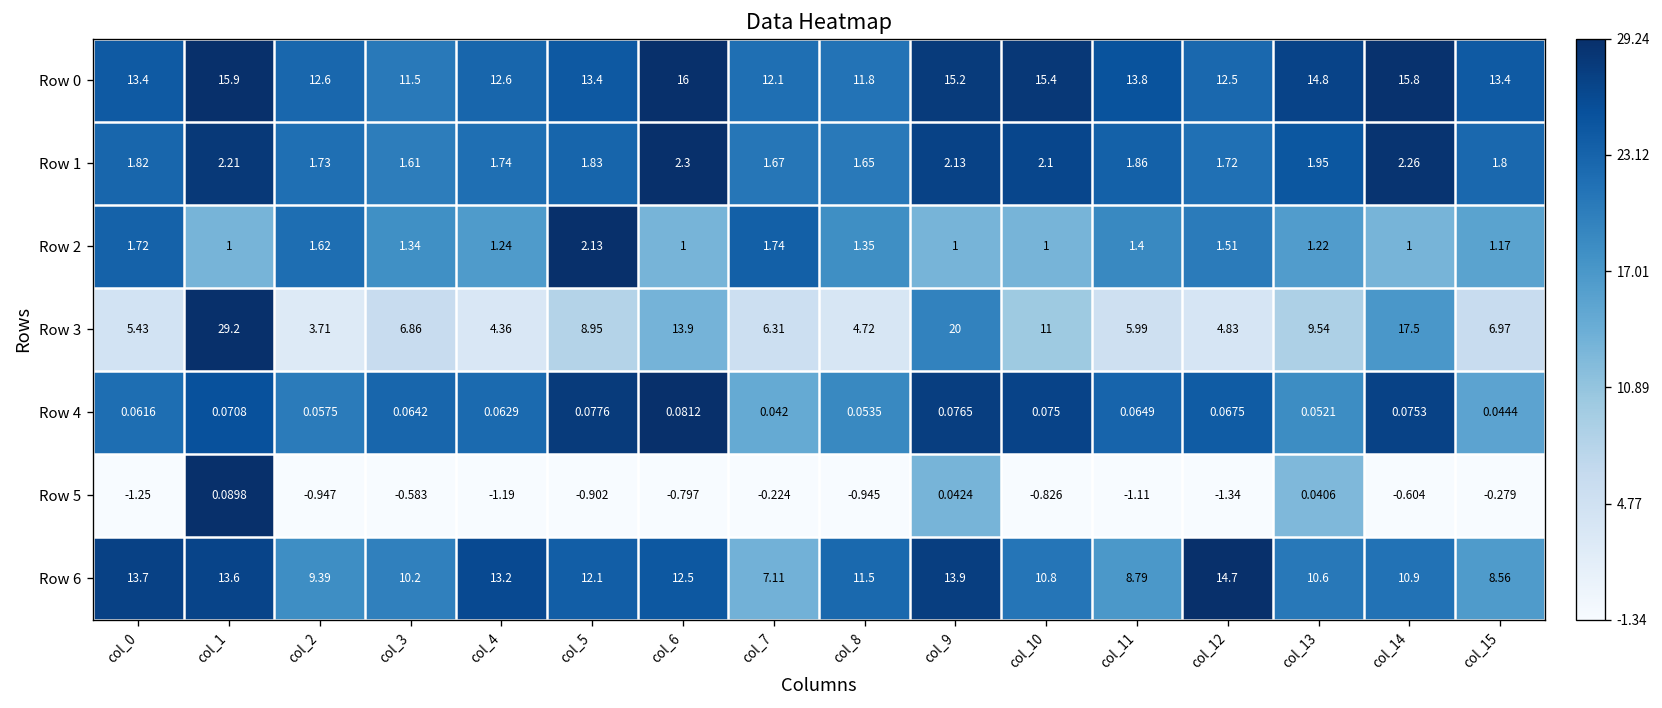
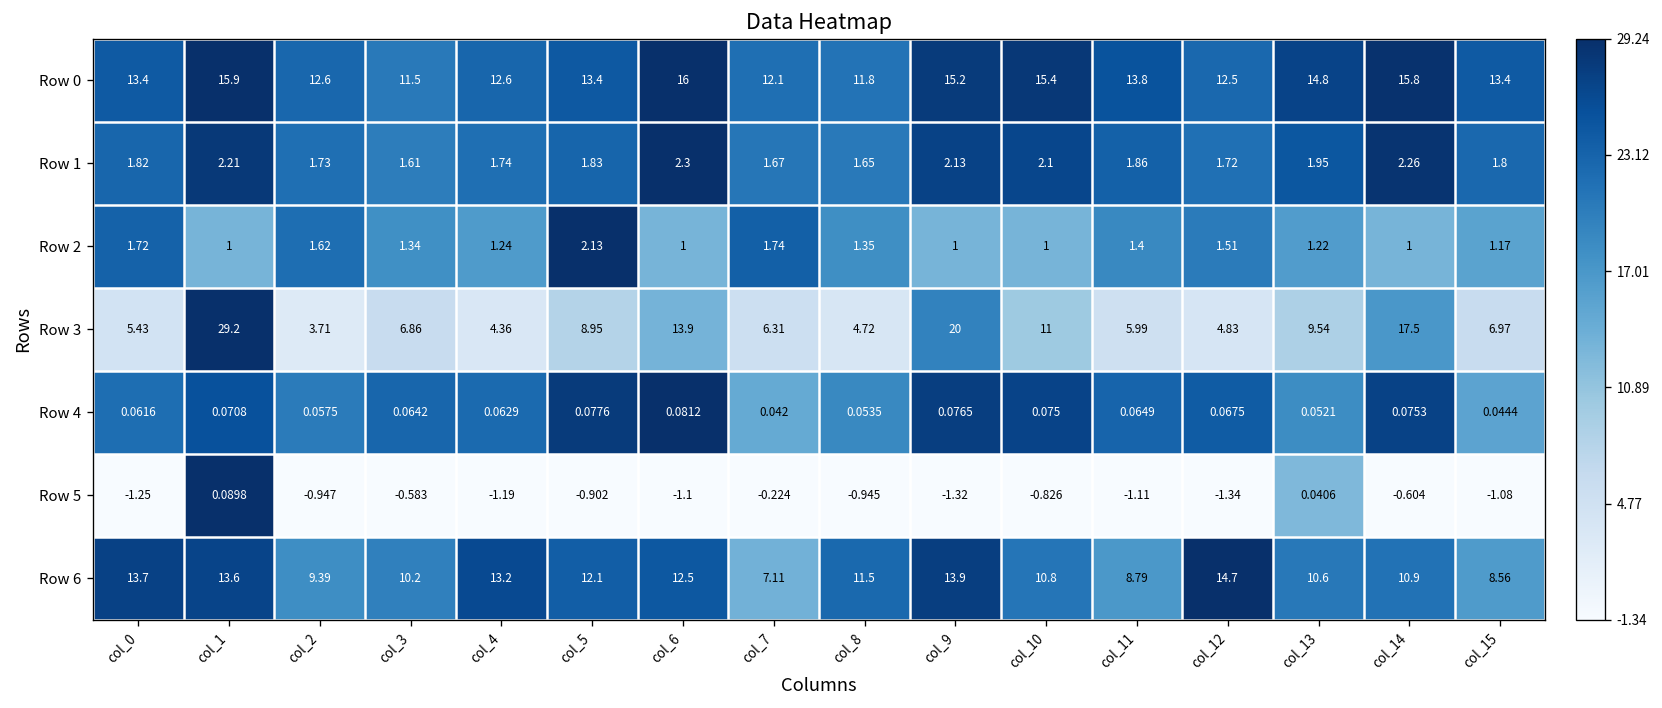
Row 5, col_6: -0.797 -> -1.1
Row 5, col_9: 0.0424 -> -1.32
Row 5, col_15: -0.279 -> -1.08
